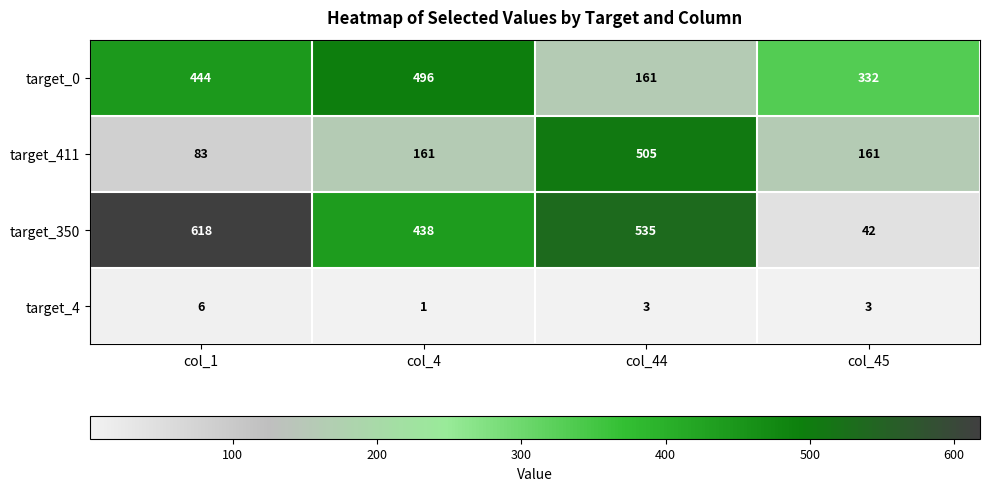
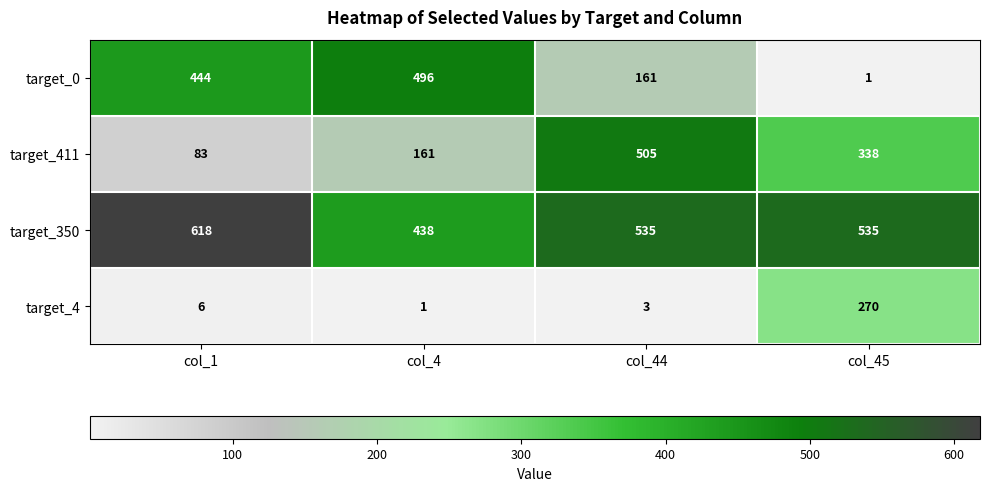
target_0, col_45: 332 -> 1
target_411, col_45: 161 -> 338
target_350, col_45: 42 -> 535
target_4, col_45: 3 -> 270
